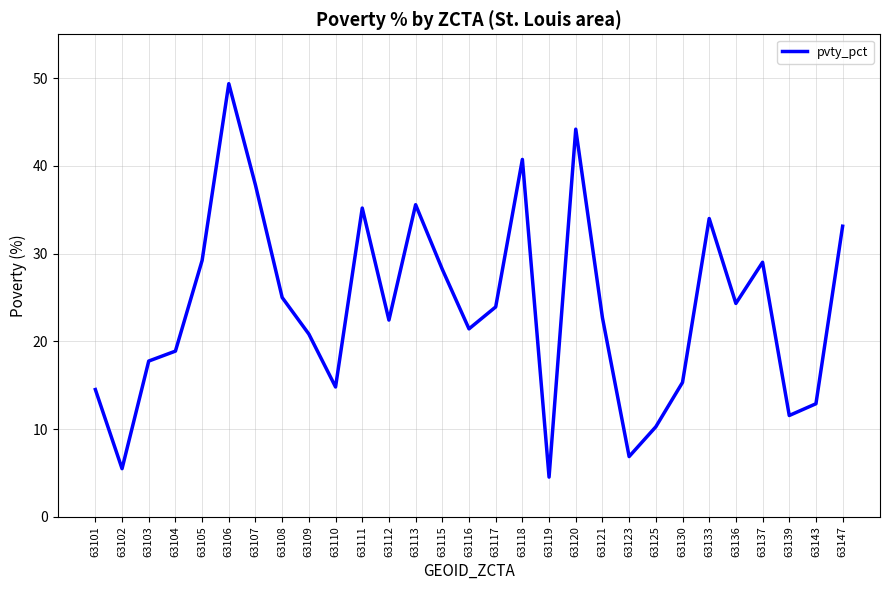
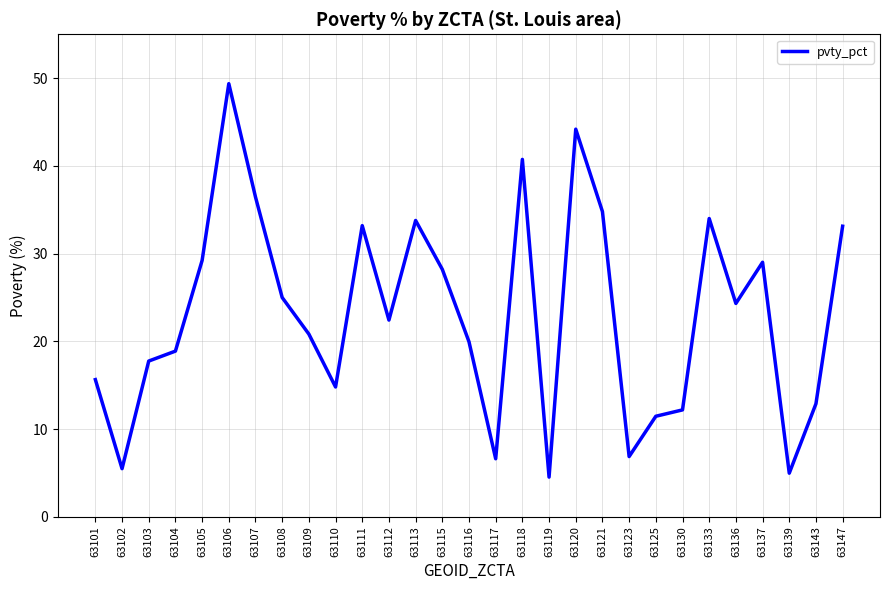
63101: 15 -> 16
63107: 38 -> 36
63111: 35 -> 33
63113: 36 -> 34
63116: 21 -> 20
63117: 24 -> 7
63121: 23 -> 35
63125: 10 -> 11
63130: 15 -> 12
63139: 12 -> 5
